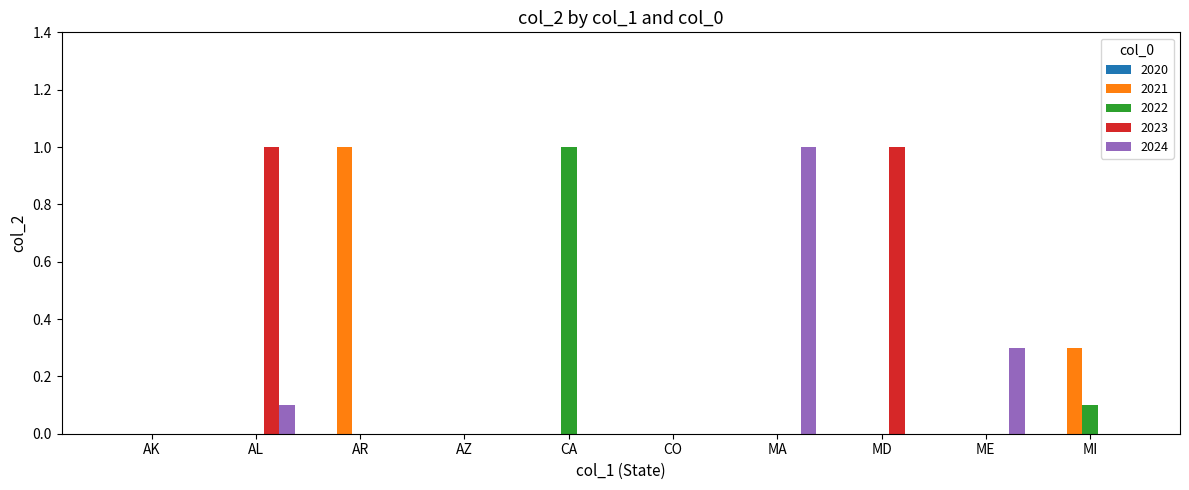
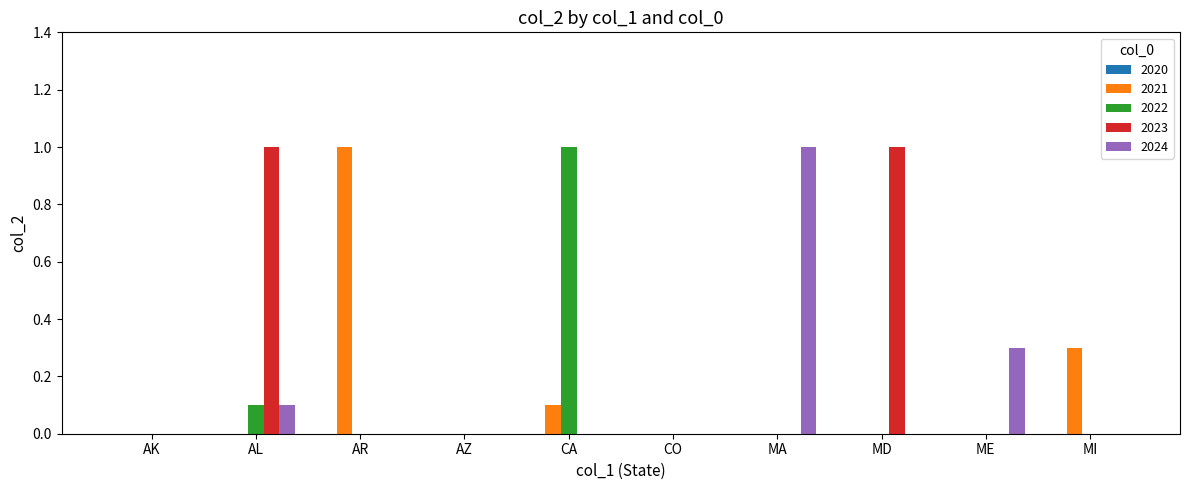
2022, AL: 0.0 -> 0.1
2021, CA: 0.0 -> 0.1
2022, MI: 0.1 -> 0.0
